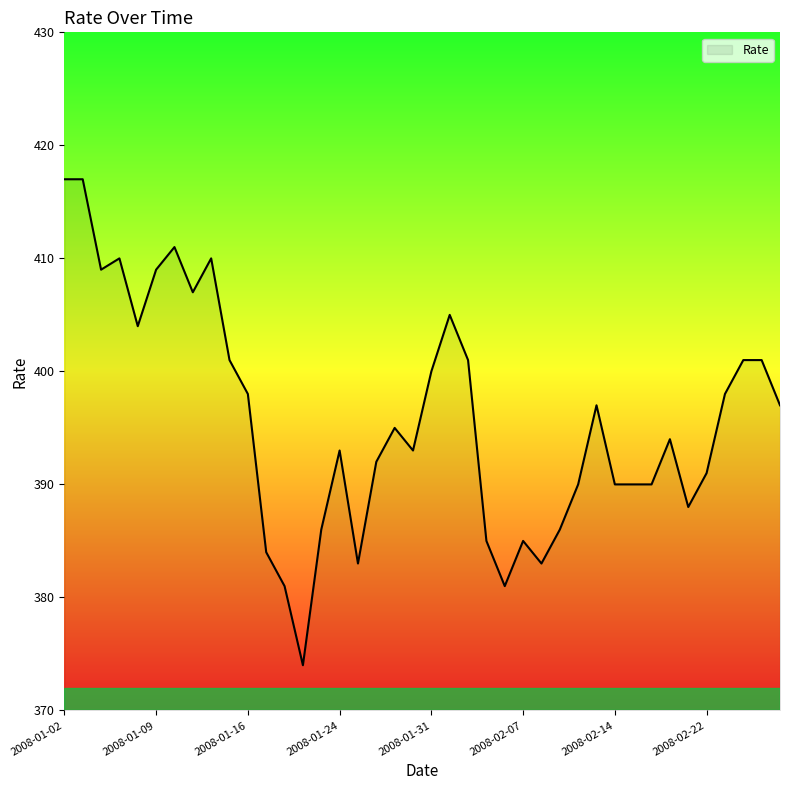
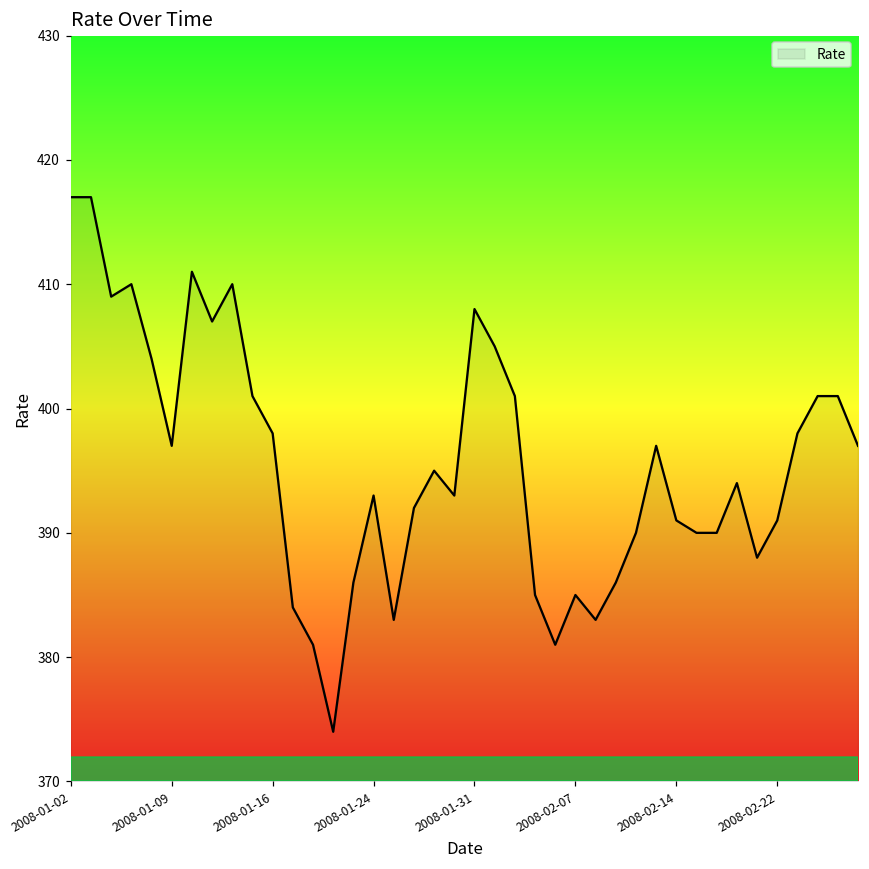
2008-01-09: 409 -> 397
2008-01-31: 400 -> 408
2008-02-14: 390 -> 391
